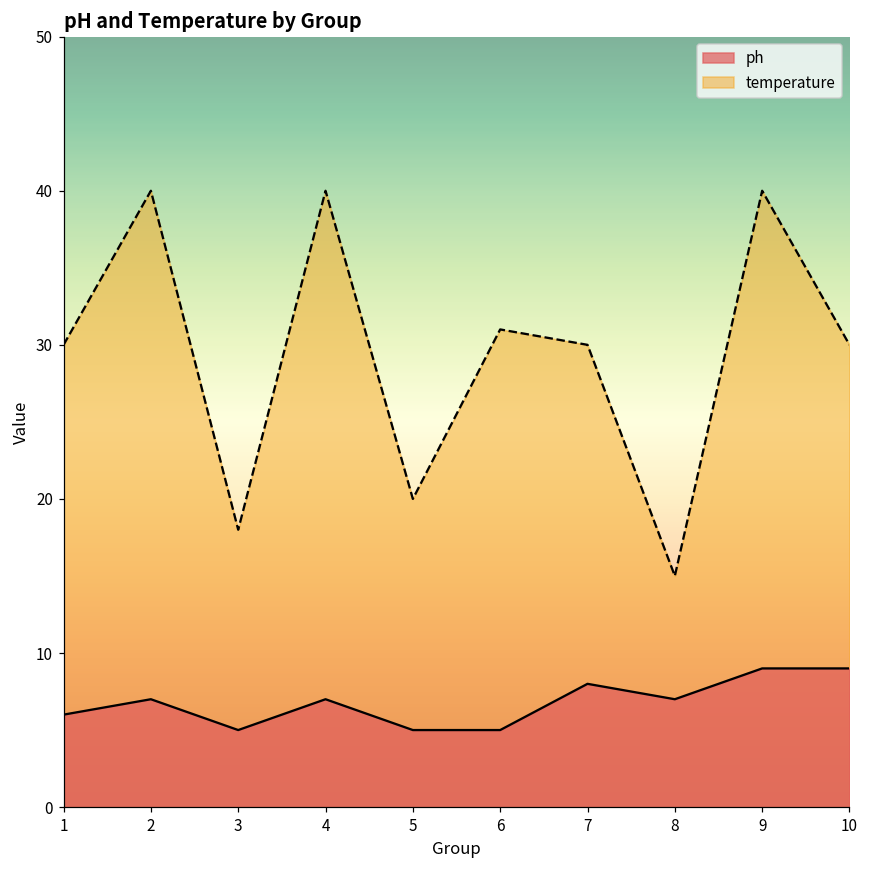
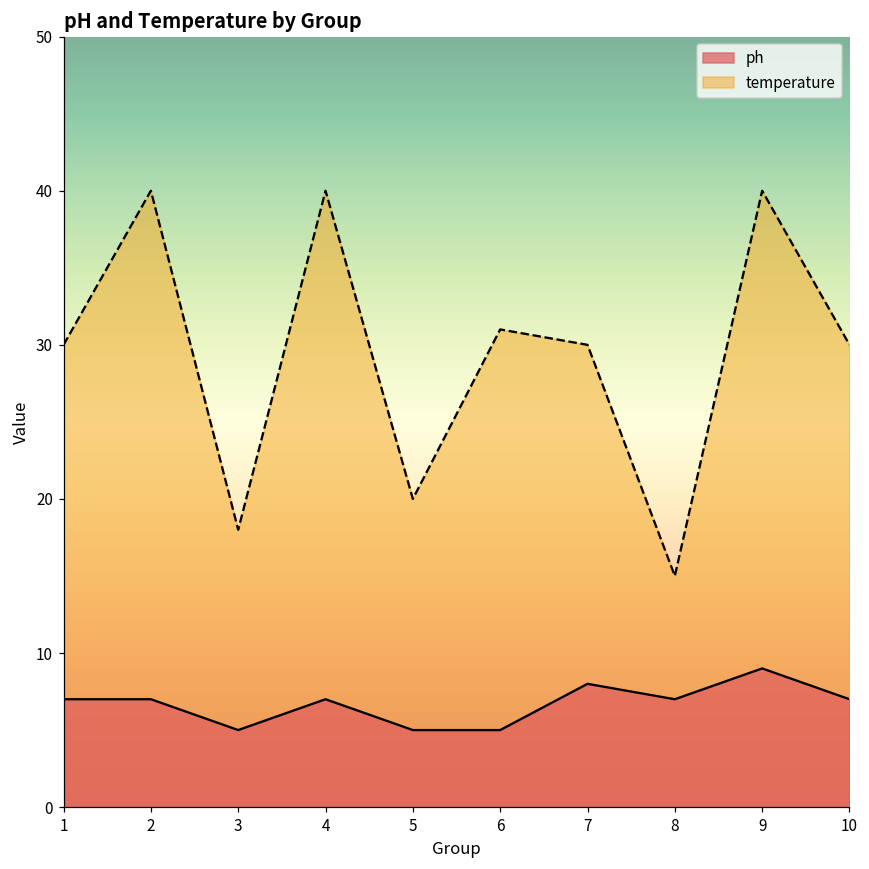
ph, 1: 6 -> 7
ph, 10: 9 -> 7
